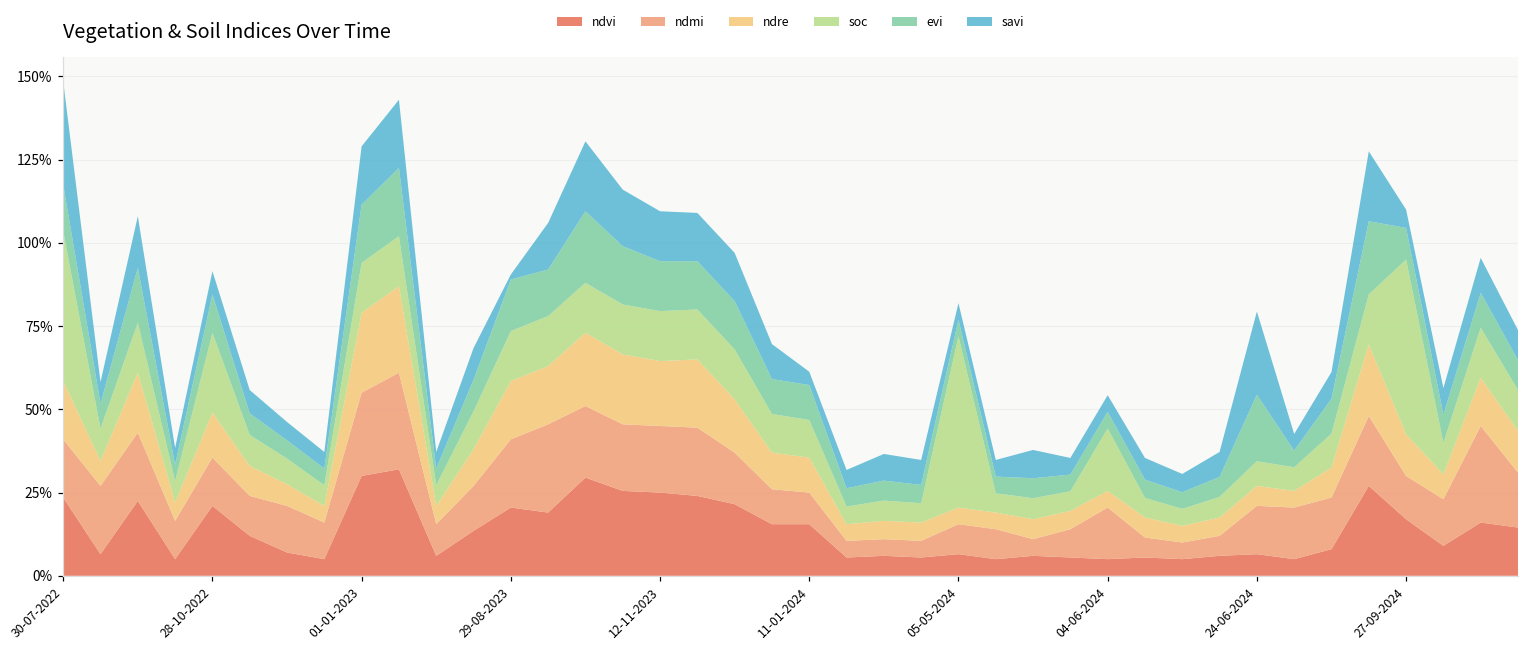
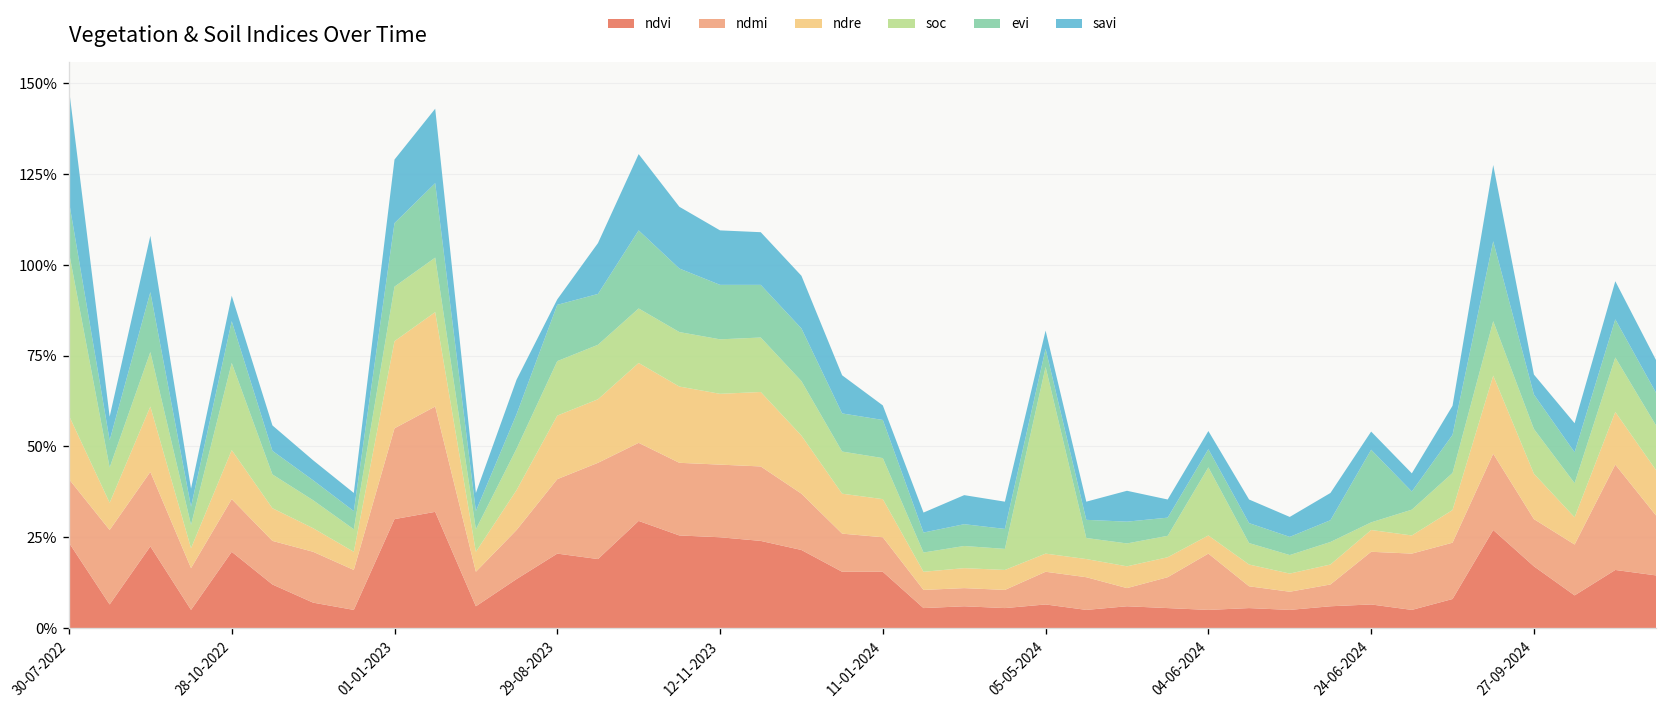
soc, 24-06-2024: 7% -> 2%
savi, 24-06-2024: 25% -> 5%
soc, 27-09-2024: 53% -> 12%
